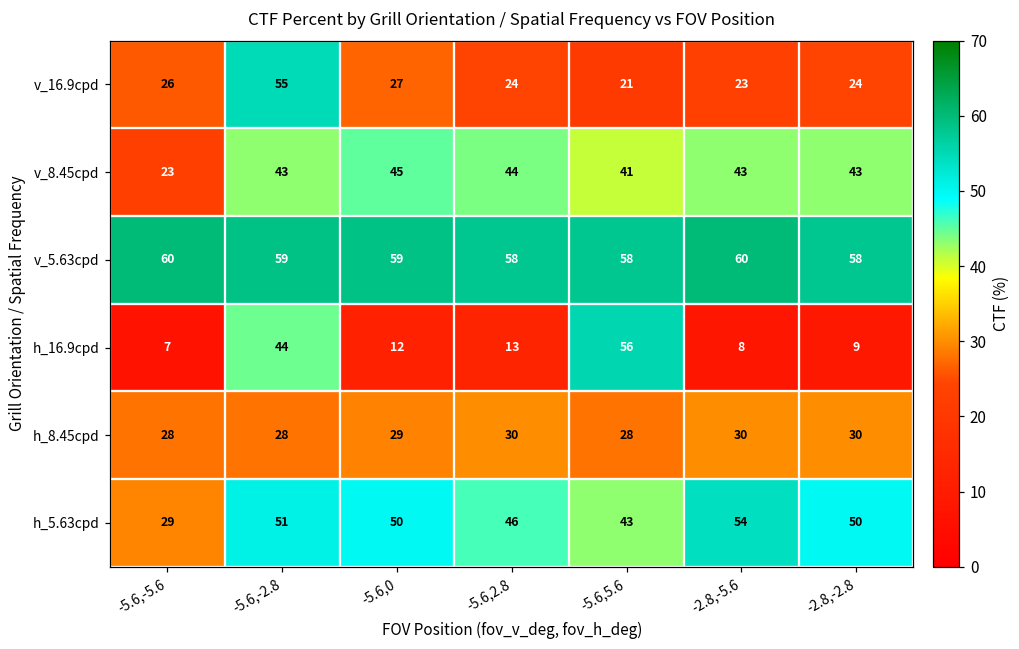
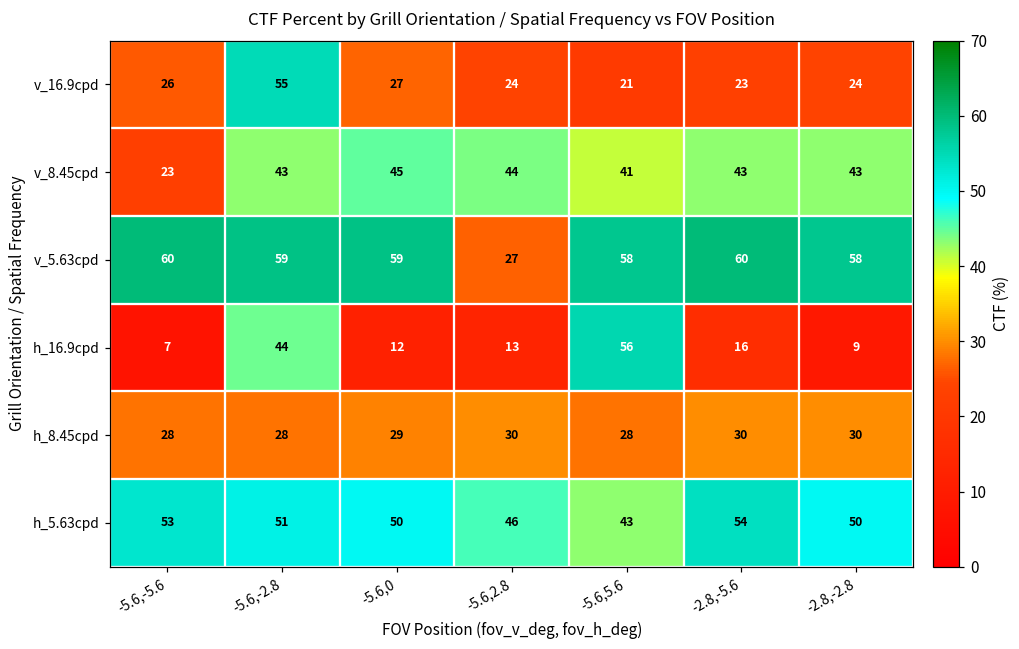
v_5.63cpd, -5.6,2.8: 58 -> 27
h_16.9cpd, -2.8,-5.6: 8 -> 16
h_5.63cpd, -5.6,-5.6: 29 -> 53
